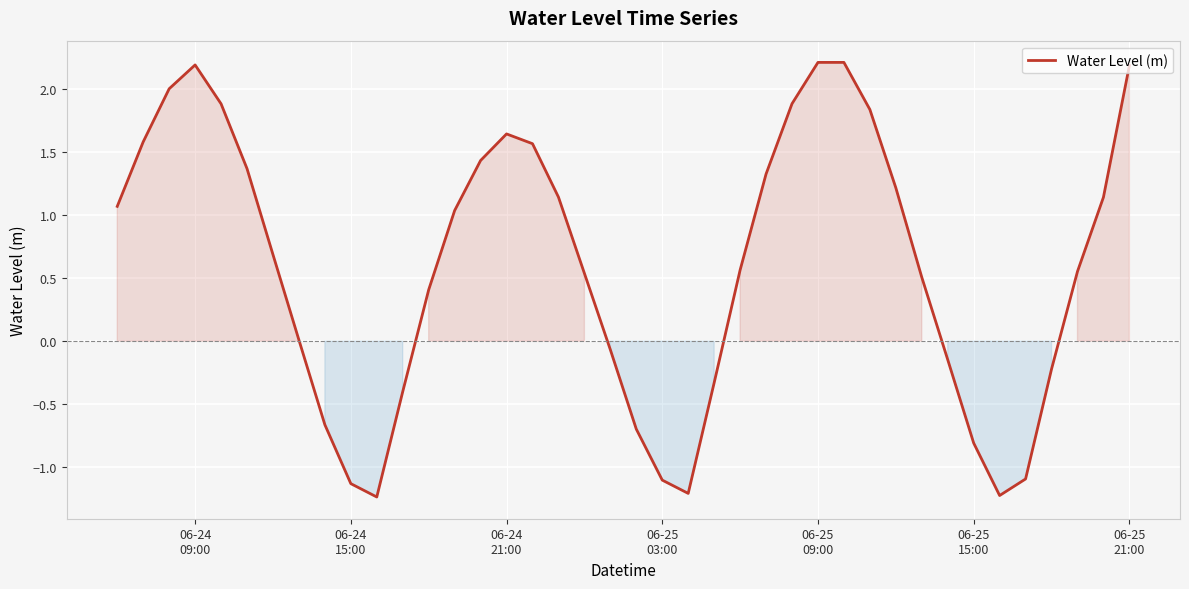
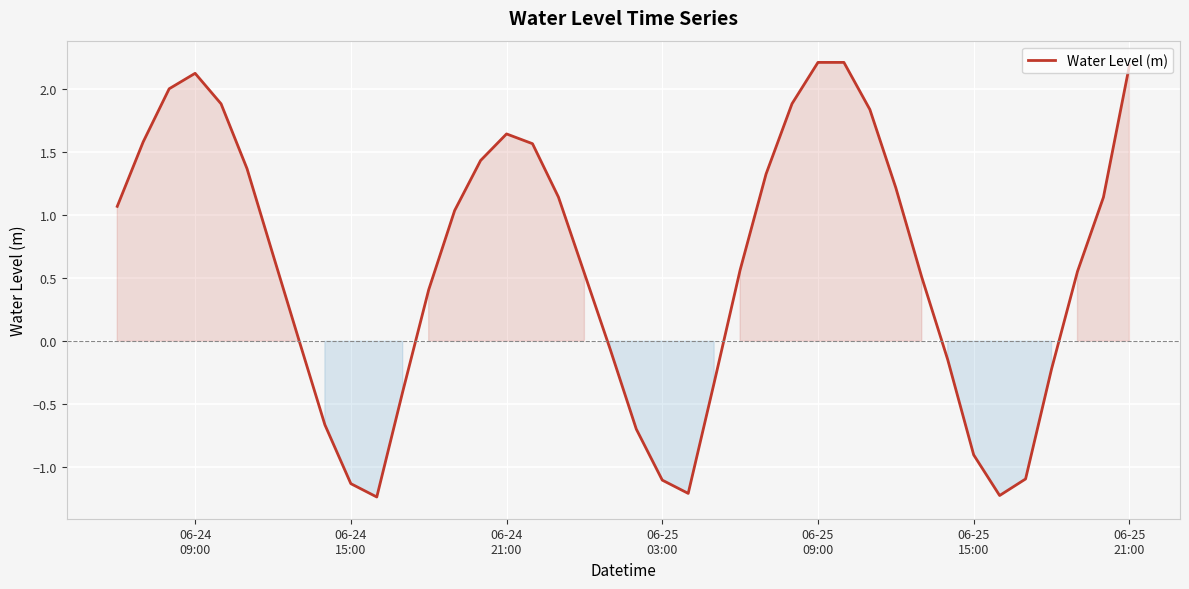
06-24 09:00: 2.19 -> 2.13
06-25 15:00: -0.81 -> -0.90
